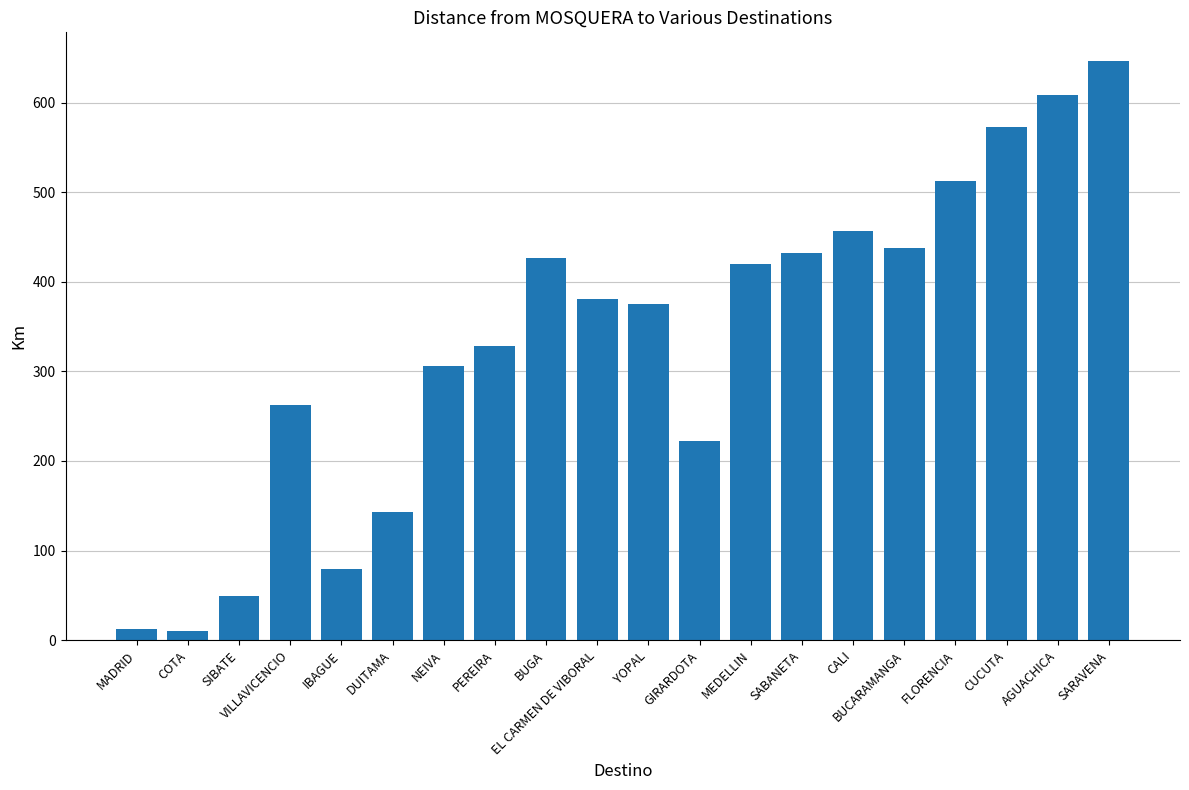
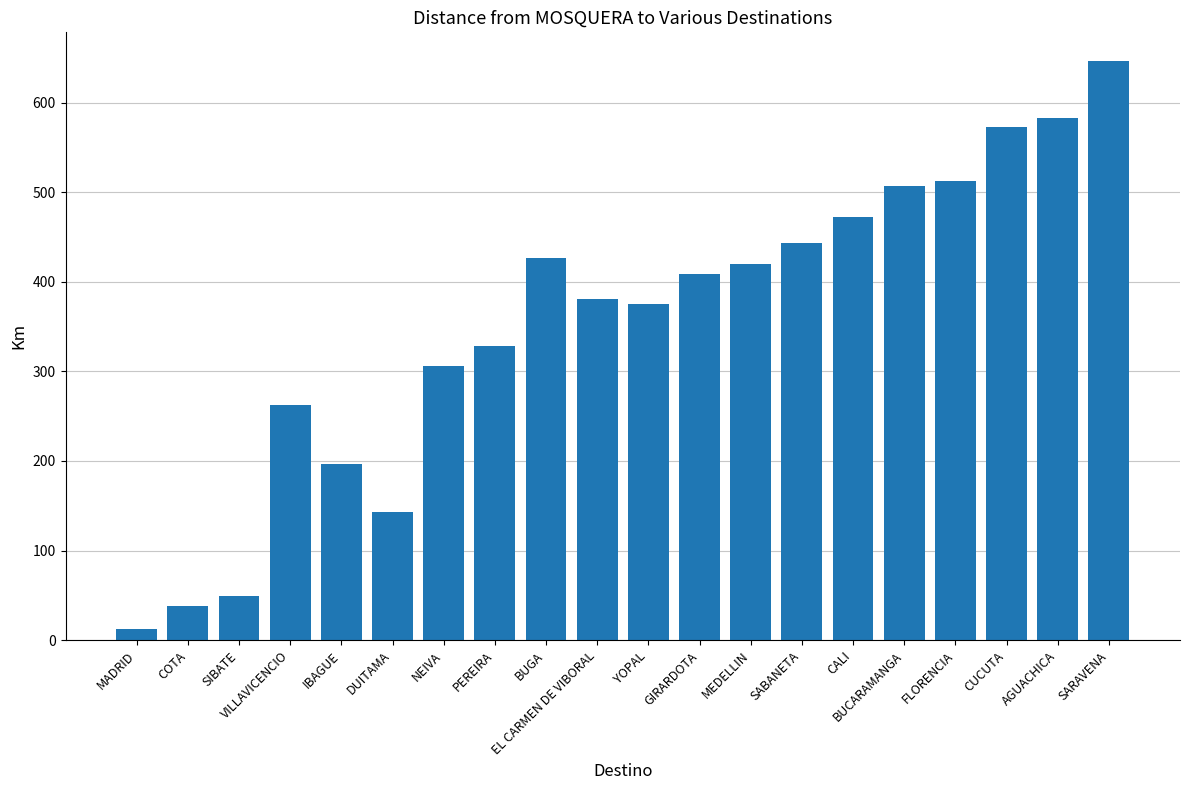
COTA: 10 -> 40
IBAGUE: 80 -> 200
GIRARDOTA: 220 -> 410
SABANETA: 430 -> 440
CALI: 460 -> 470
BUCARAMANGA: 440 -> 510
AGUACHICA: 610 -> 580
